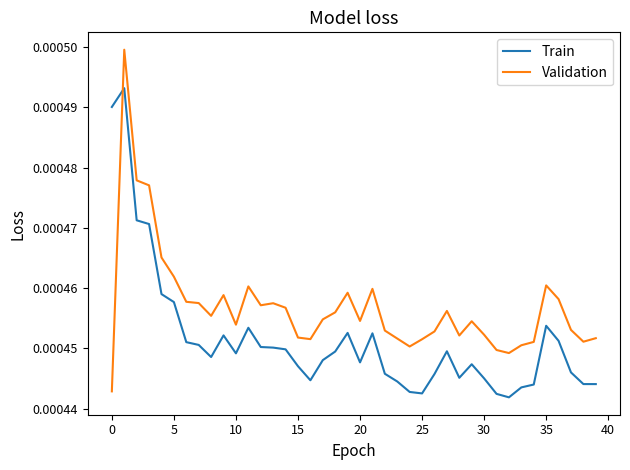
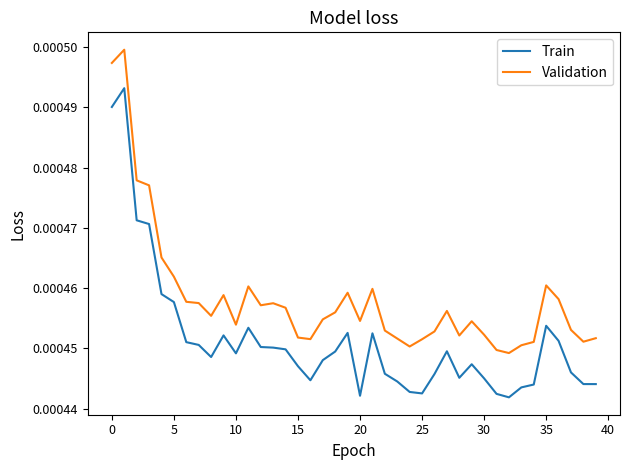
Validation, 0: 0.000443 -> 0.000497
Train, 20: 0.000448 -> 0.000442
